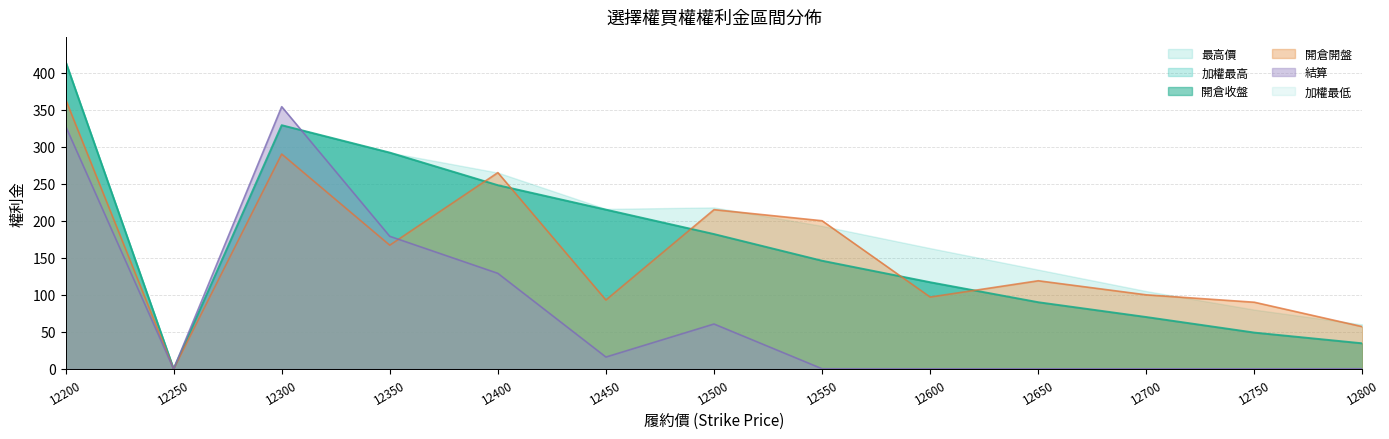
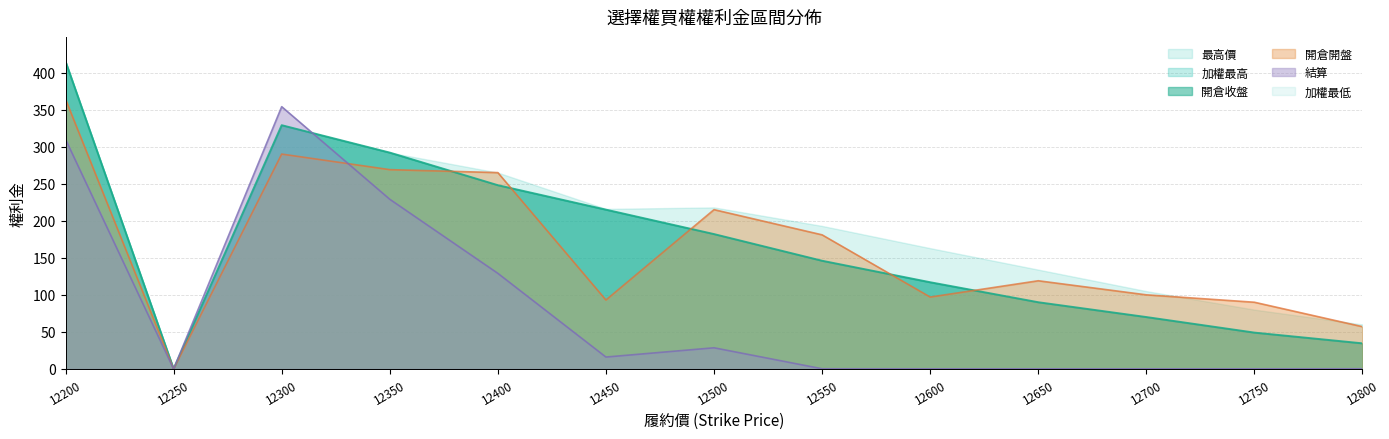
結算, 12200: 330 -> 310
開倉開盤, 12350: 170 -> 270
結算, 12350: 180 -> 230
結算, 12500: 60 -> 30
開倉開盤, 12550: 200 -> 180
